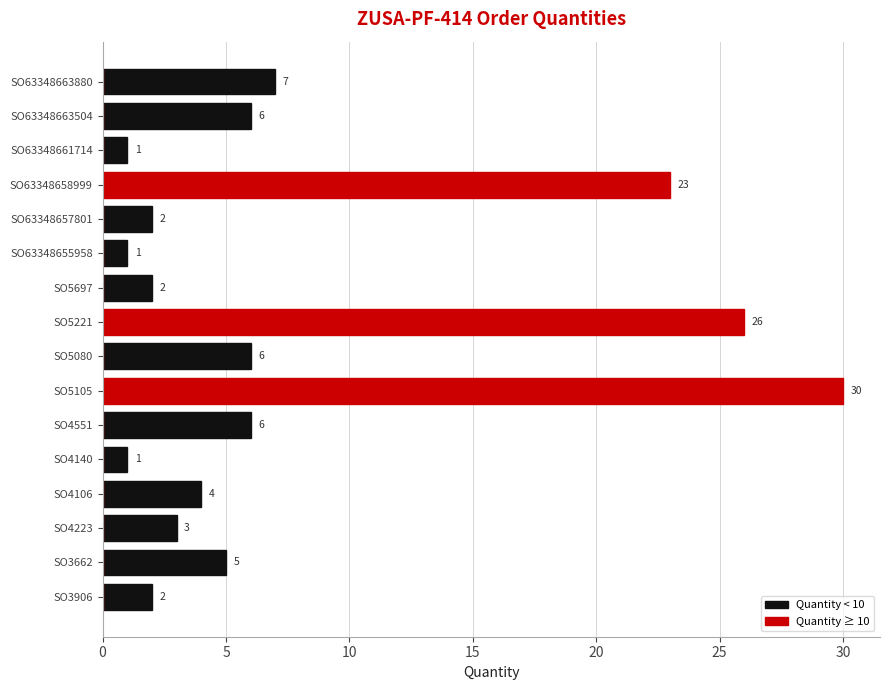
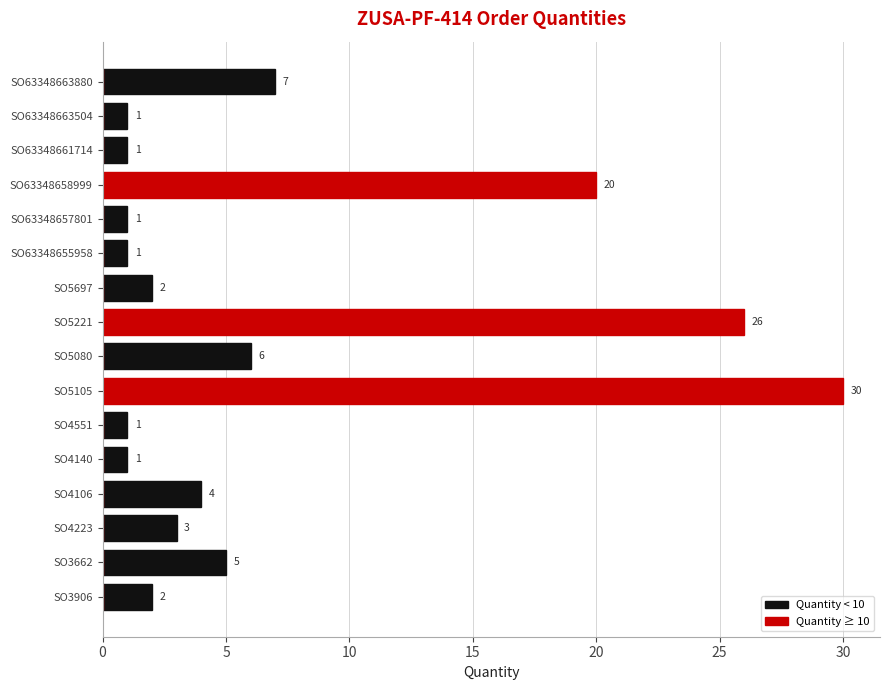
Quantity < 10, SO63348663504: 6 -> 1
Quantity ≥ 10, SO63348658999: 23 -> 20
Quantity < 10, SO63348657801: 2 -> 1
Quantity < 10, SO4551: 6 -> 1
